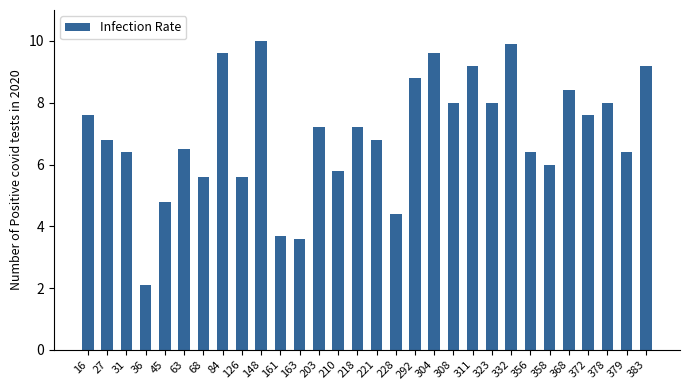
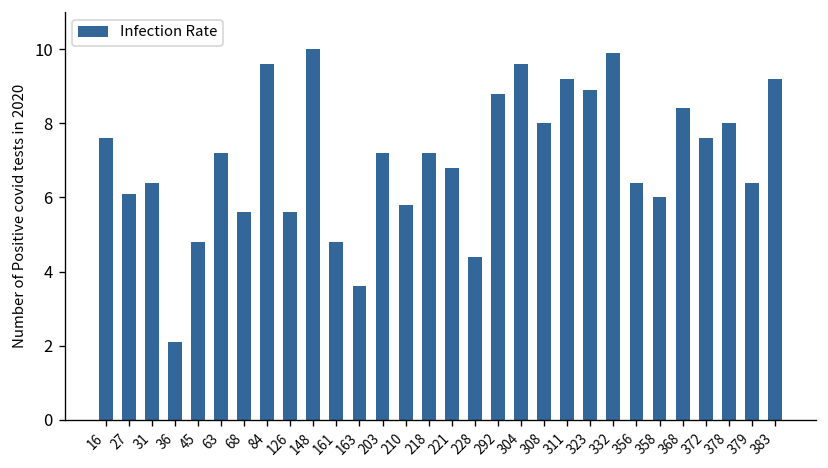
27: 6.8 -> 6.1
63: 6.5 -> 7.2
161: 3.7 -> 4.8
323: 8.0 -> 8.9
